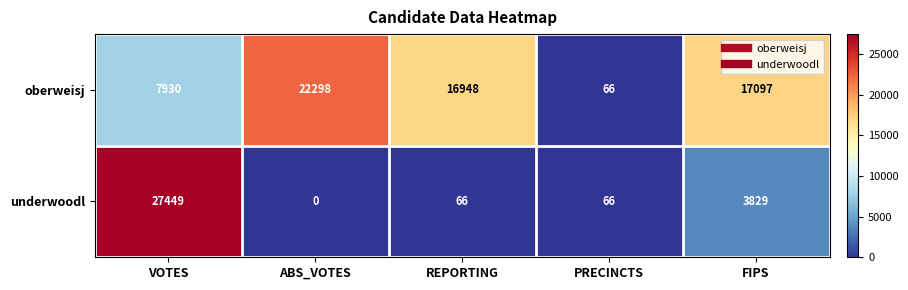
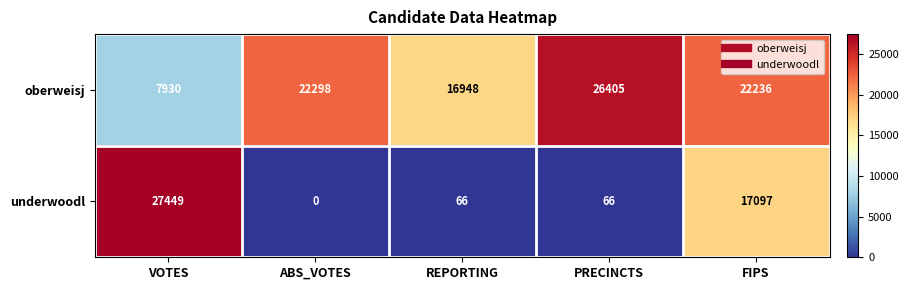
oberweisj, PRECINCTS: 66 -> 26405
oberweisj, FIPS: 17097 -> 22236
underwoodl, FIPS: 3829 -> 17097
